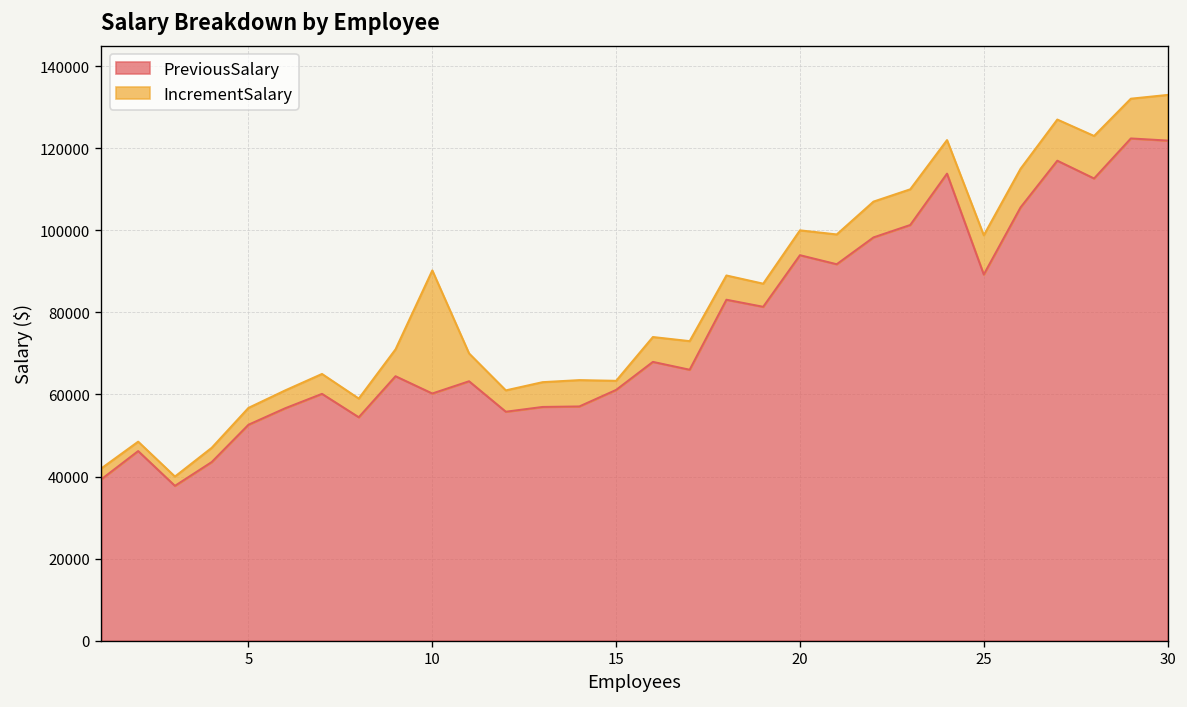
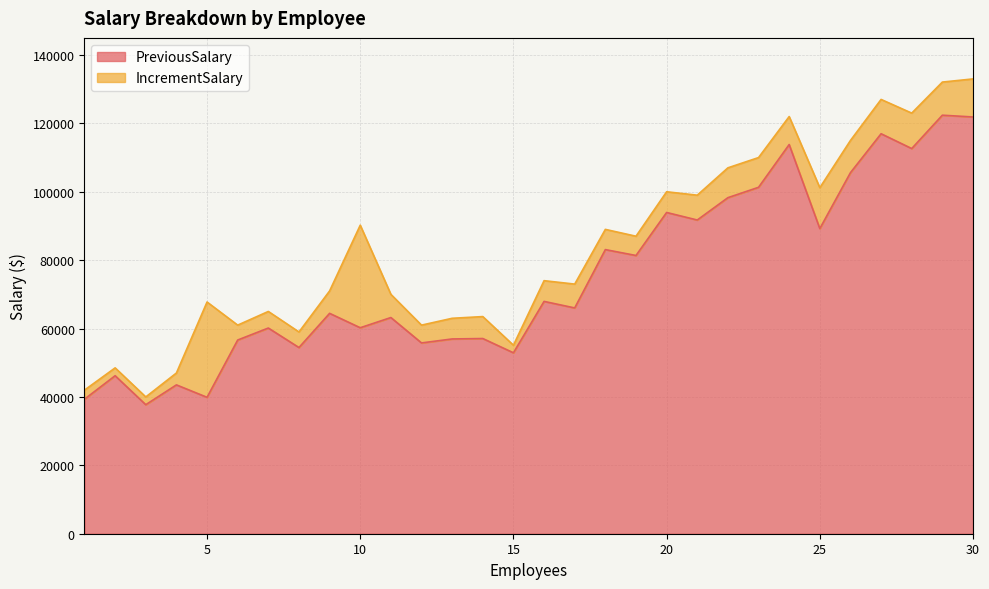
PreviousSalary, 5: 53000 -> 40000
IncrementSalary, 5: 4000 -> 28000
PreviousSalary, 15: 61000 -> 53000
IncrementSalary, 25: 10000 -> 12000
